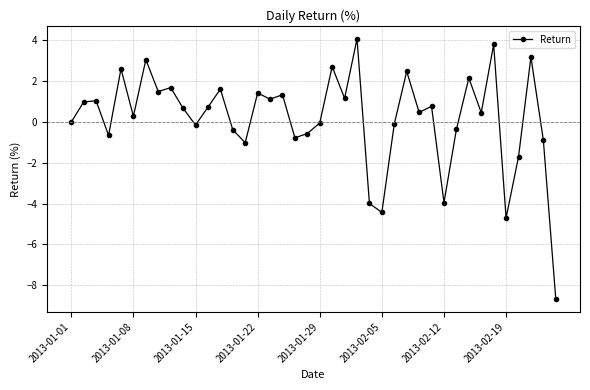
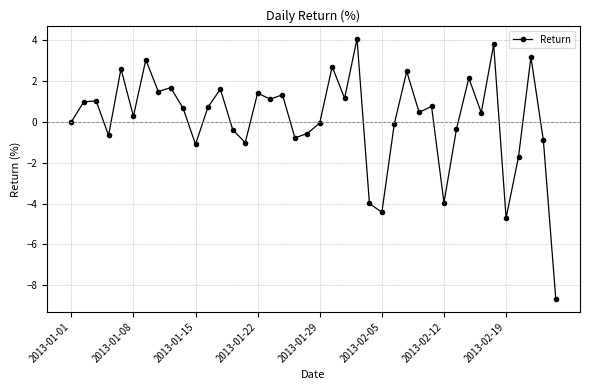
2013-01-15: -0.1 -> -1.1
